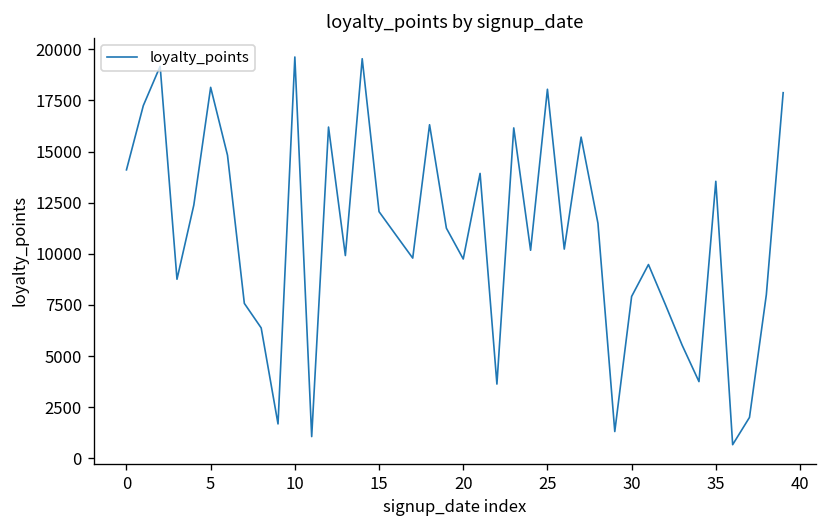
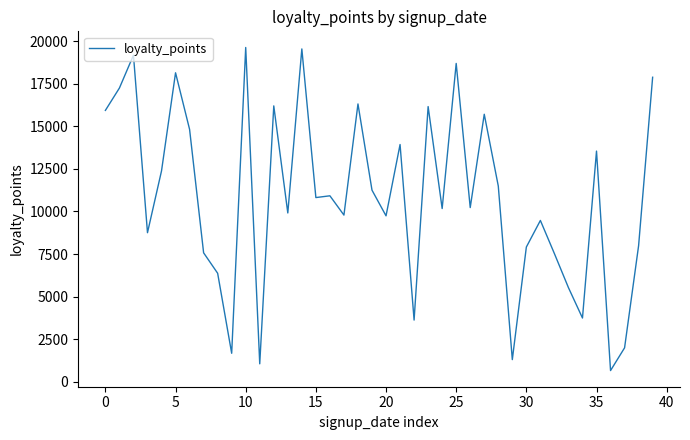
0: 14100 -> 15900
15: 12100 -> 10800
25: 18000 -> 18700
